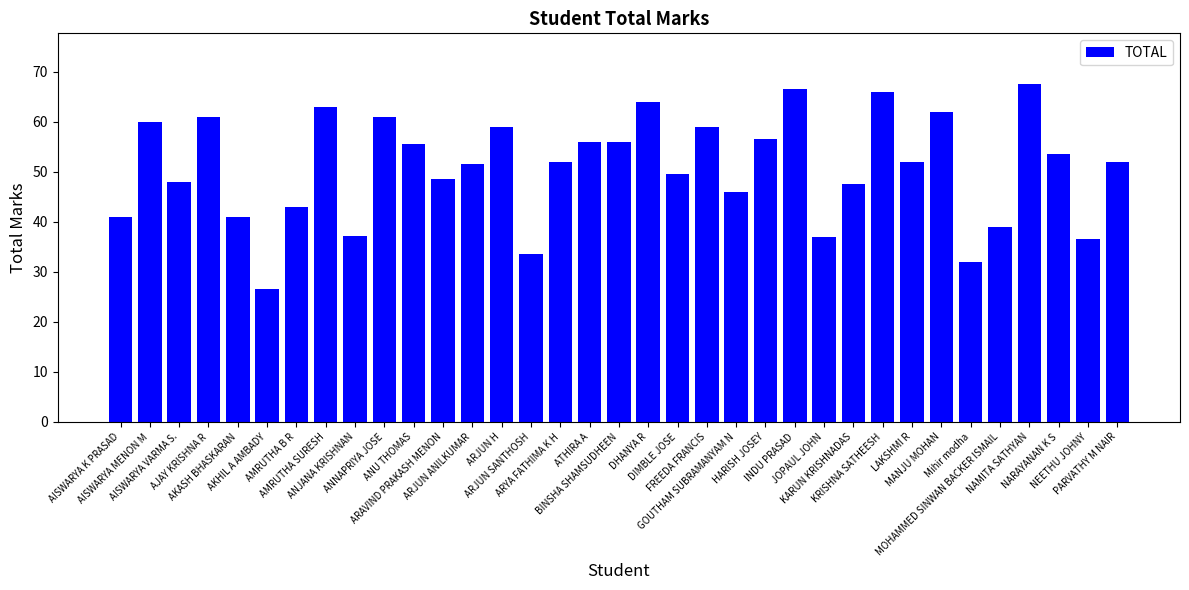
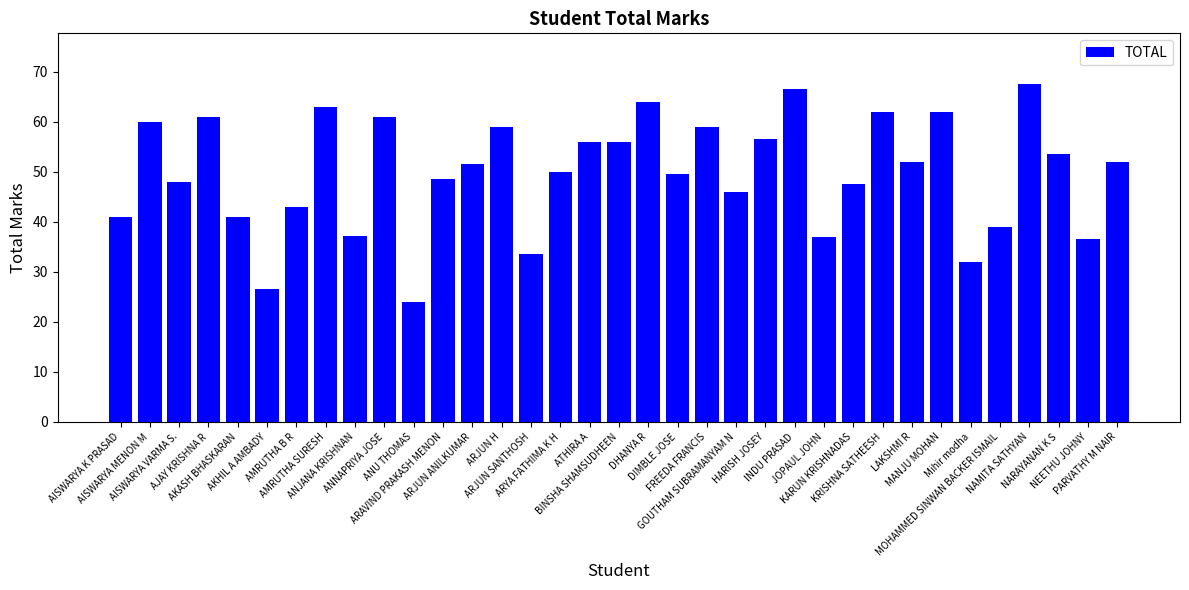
ANU THOMAS: 56 -> 24
ARYA FATHIMA K H: 52 -> 50
KRISHNA SATHEESH: 66 -> 62
